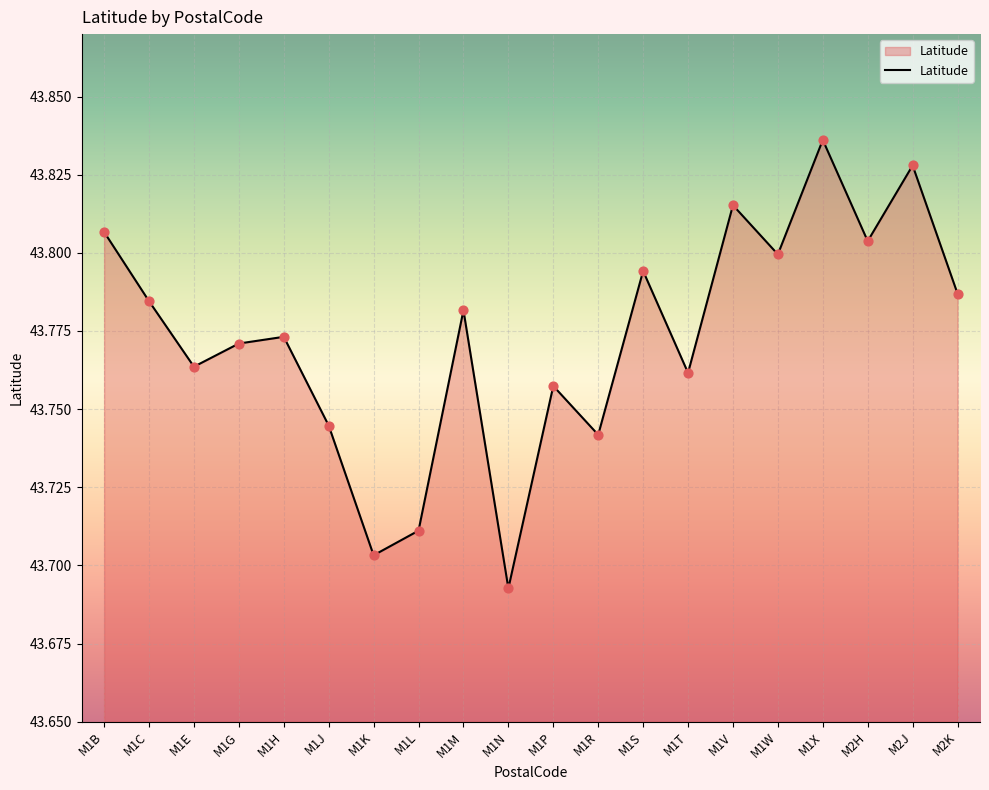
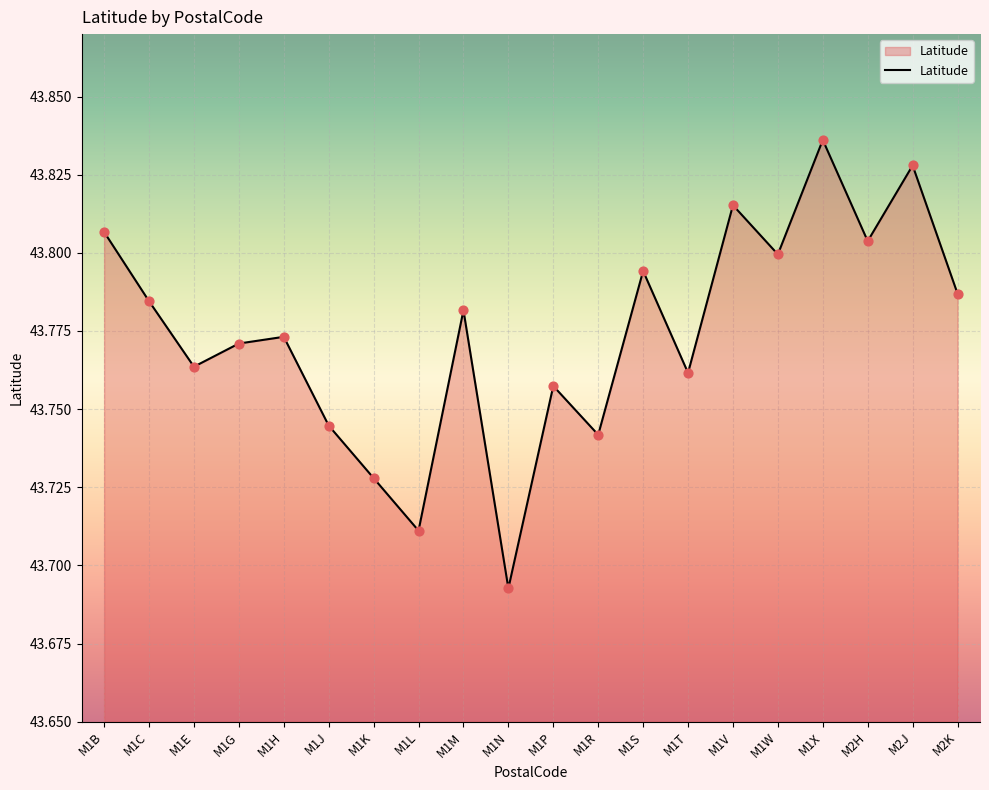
M1K: 43.703 -> 43.728
